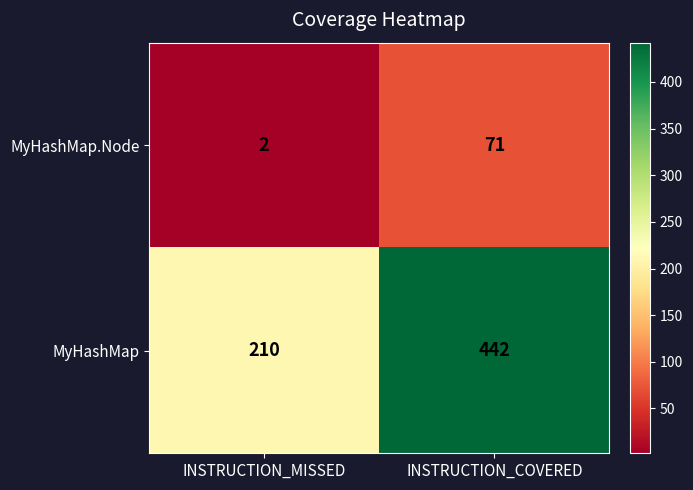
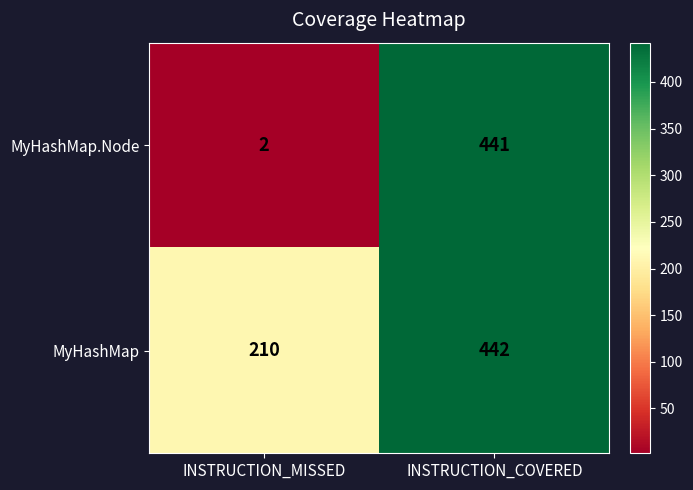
MyHashMap.Node, INSTRUCTION_COVERED: 71 -> 441
